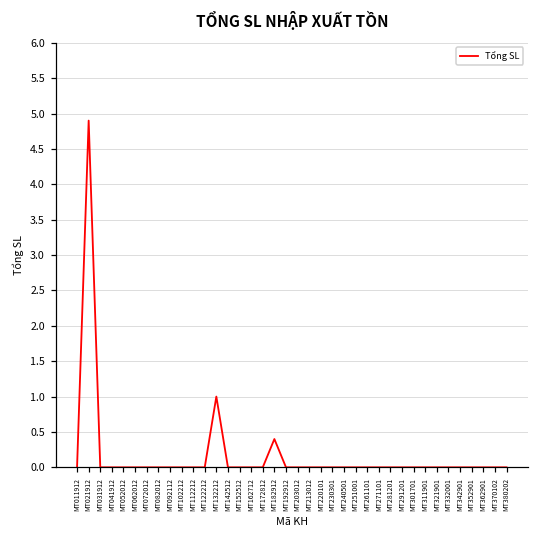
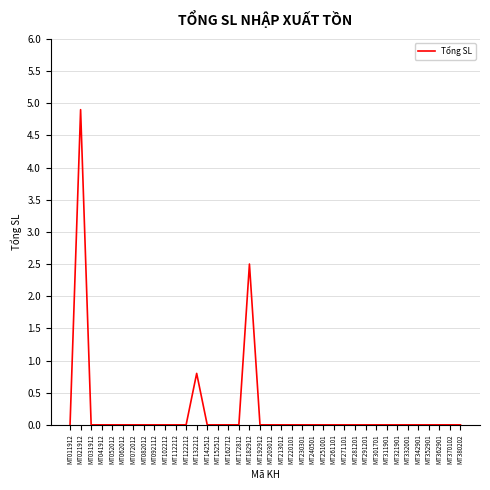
MT132212: 1.0 -> 0.8
MT182912: 0.4 -> 2.5
